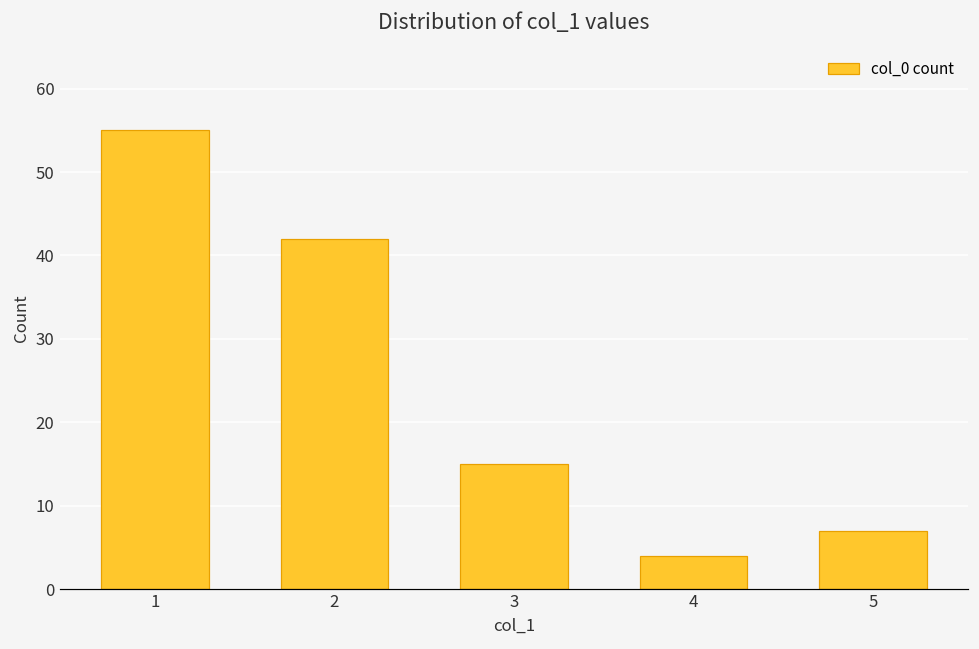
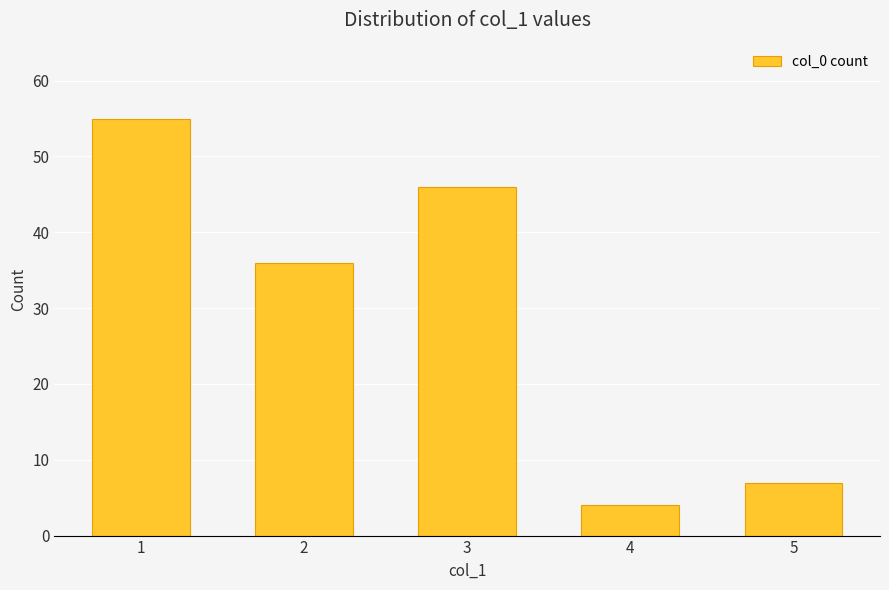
2: 42 -> 36
3: 15 -> 46
